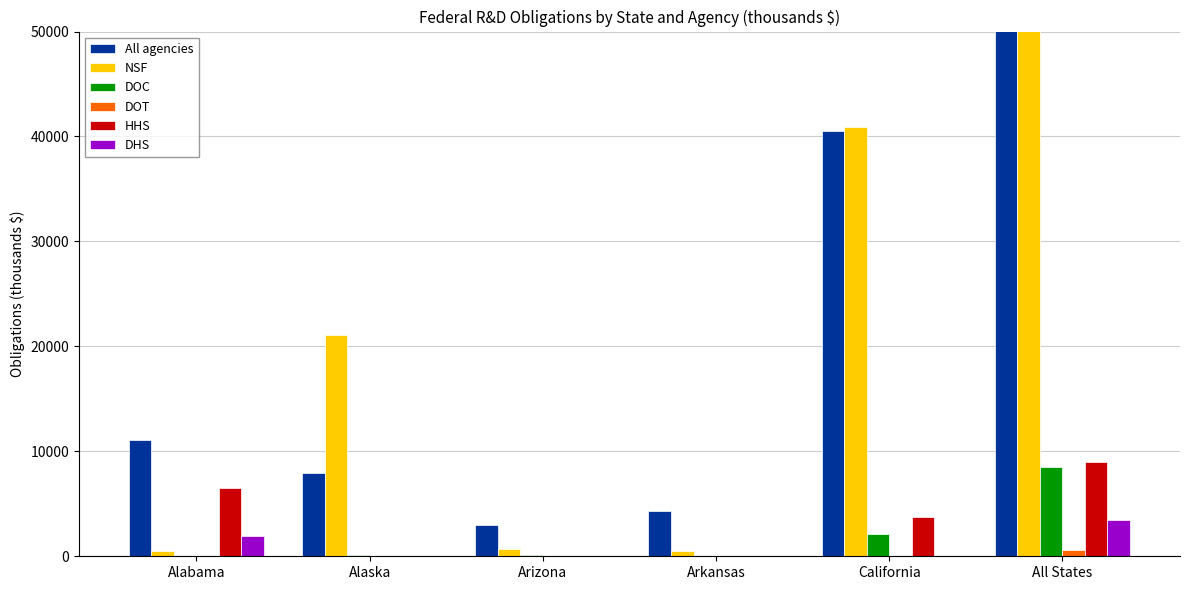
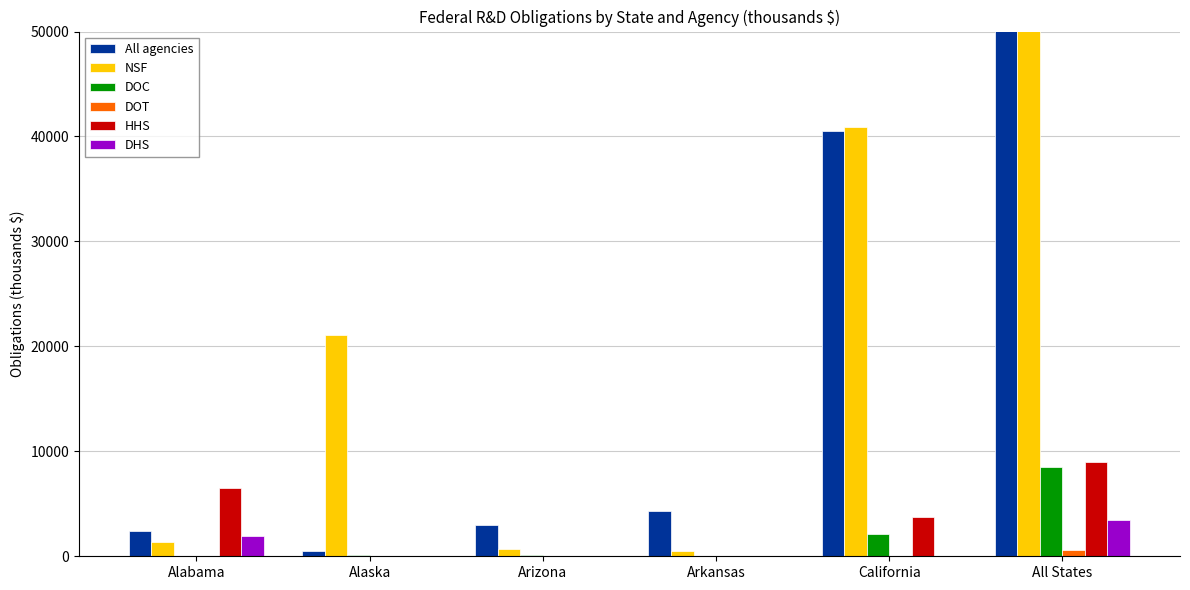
All agencies, Alabama: 11100 -> 2400
NSF, Alabama: 500 -> 1400
All agencies, Alaska: 8000 -> 500
